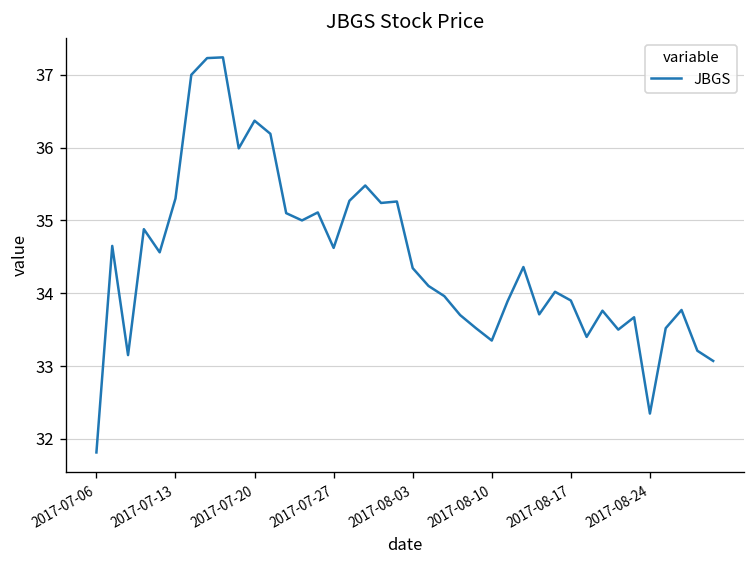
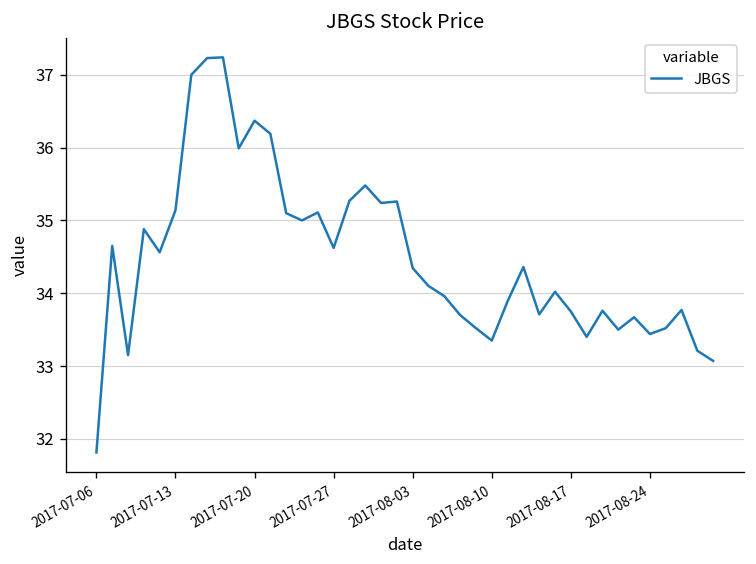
2017-07-13: 35.3 -> 35.1
2017-08-17: 33.9 -> 33.8
2017-08-24: 32.3 -> 33.4
